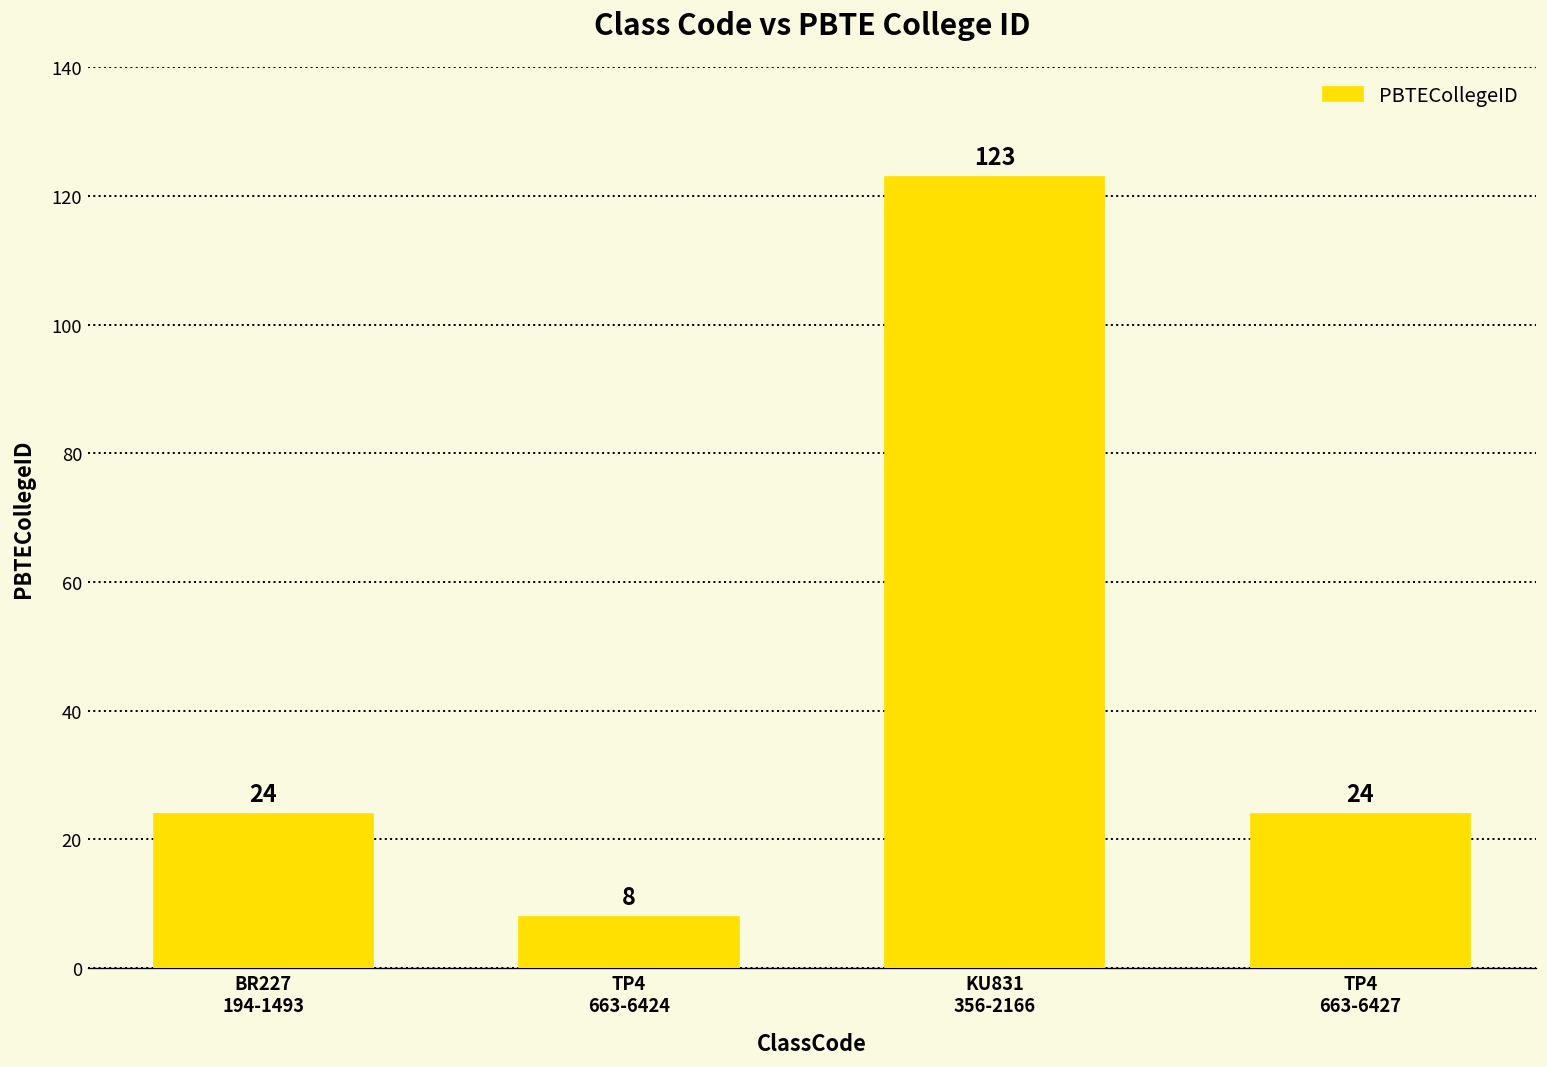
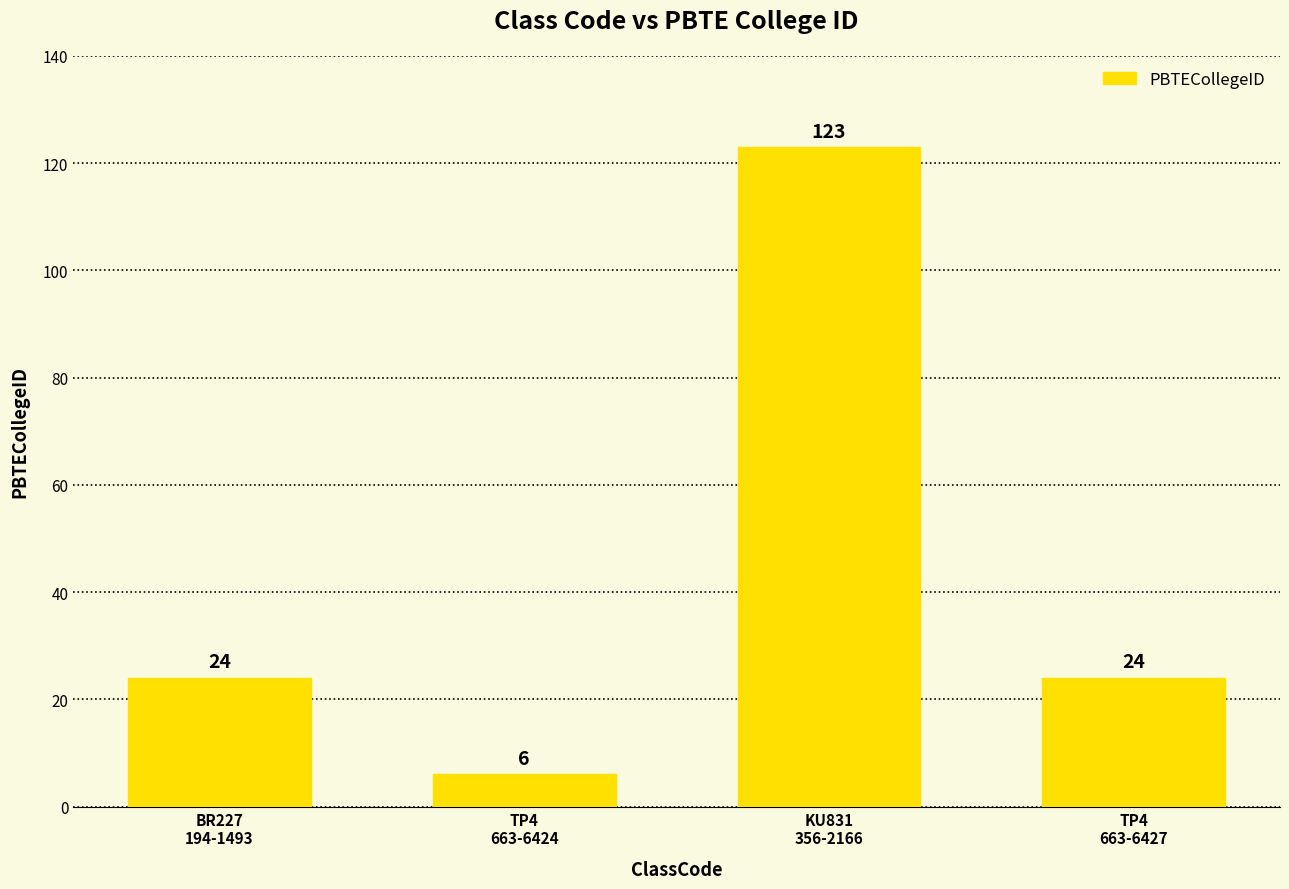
TP4 663-6424: 8 -> 6
